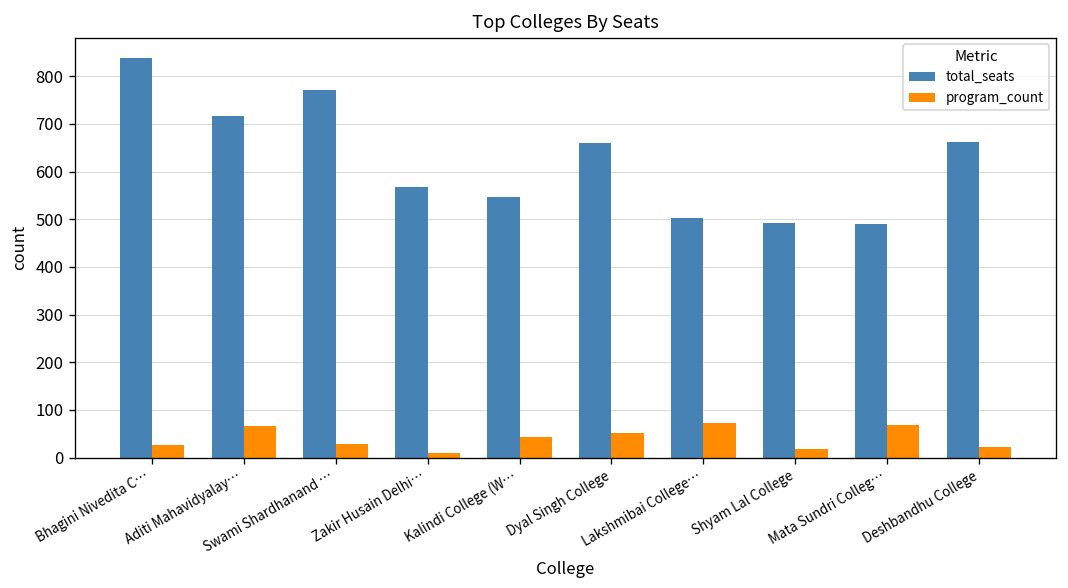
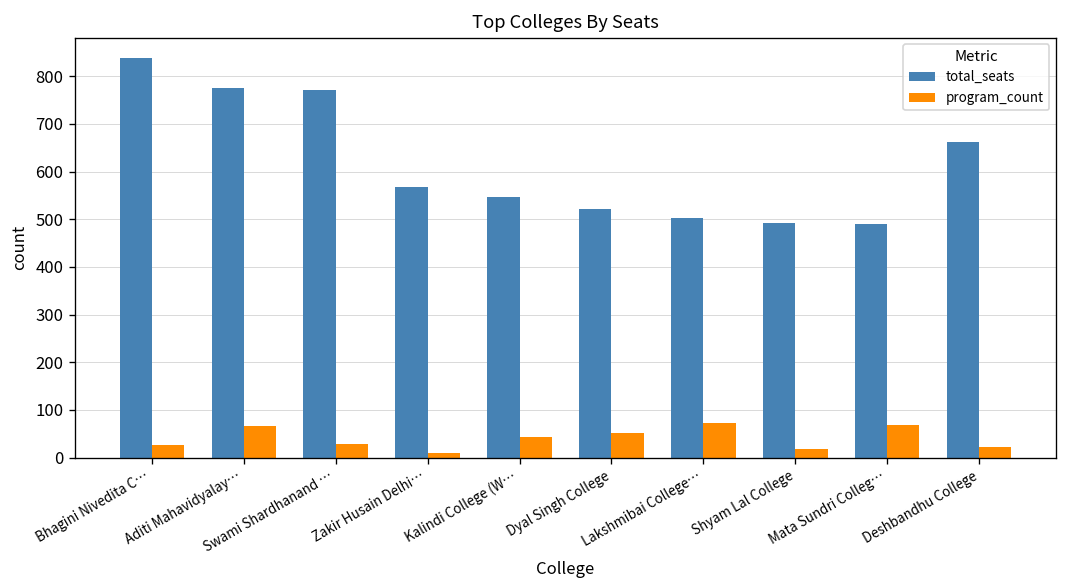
total_seats, Aditi Mahavidyalay…: 720 -> 780
total_seats, Dyal Singh College: 660 -> 520
